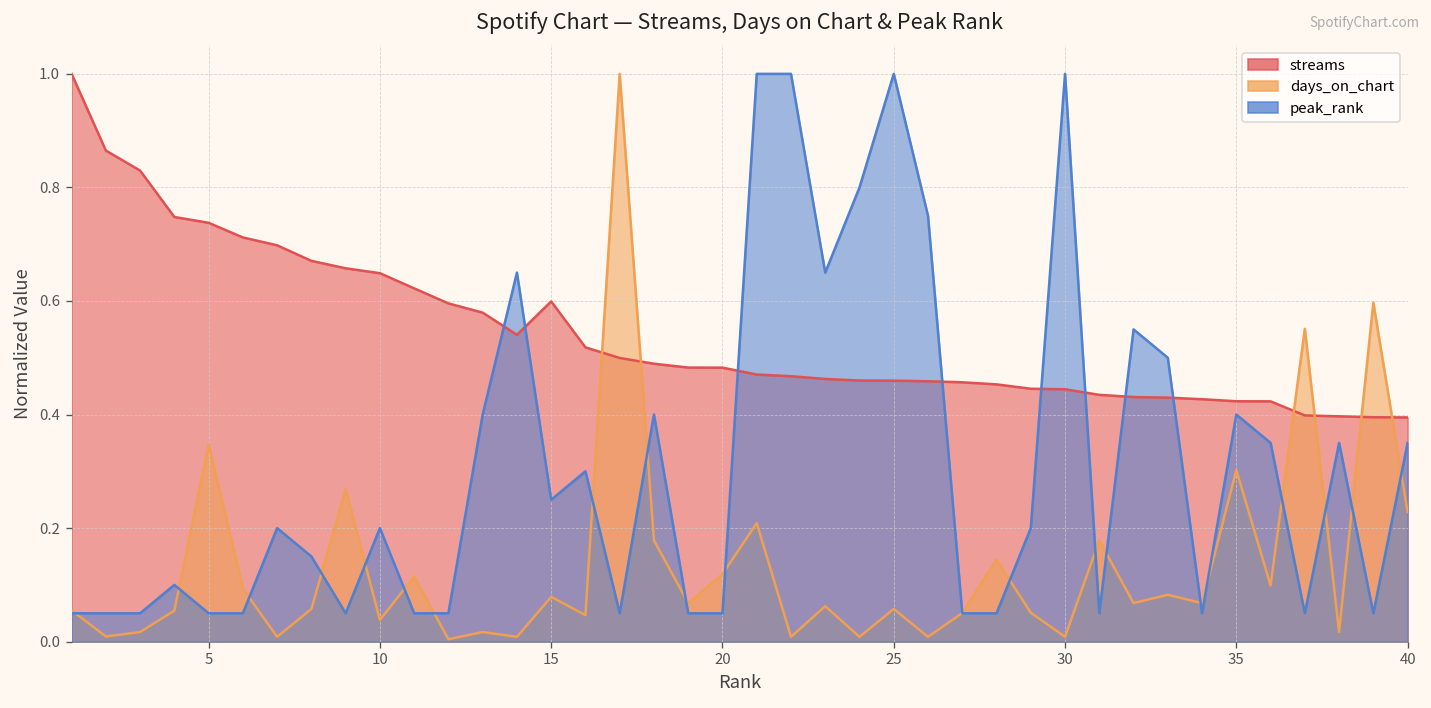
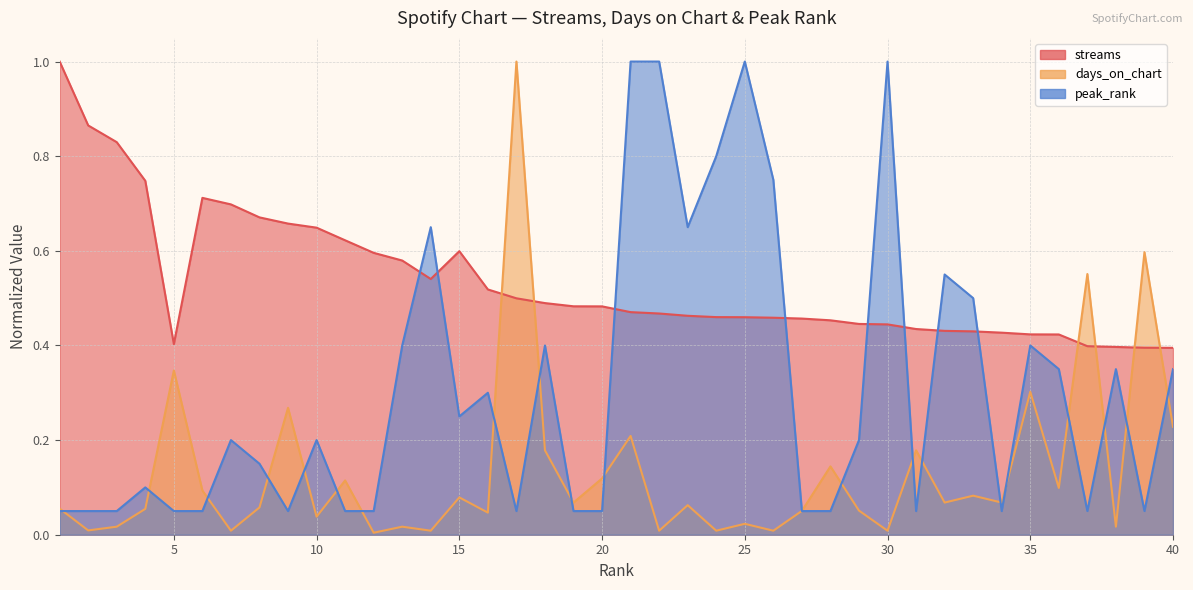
streams, 5: 0.74 -> 0.40
days_on_chart, 25: 0.06 -> 0.02
